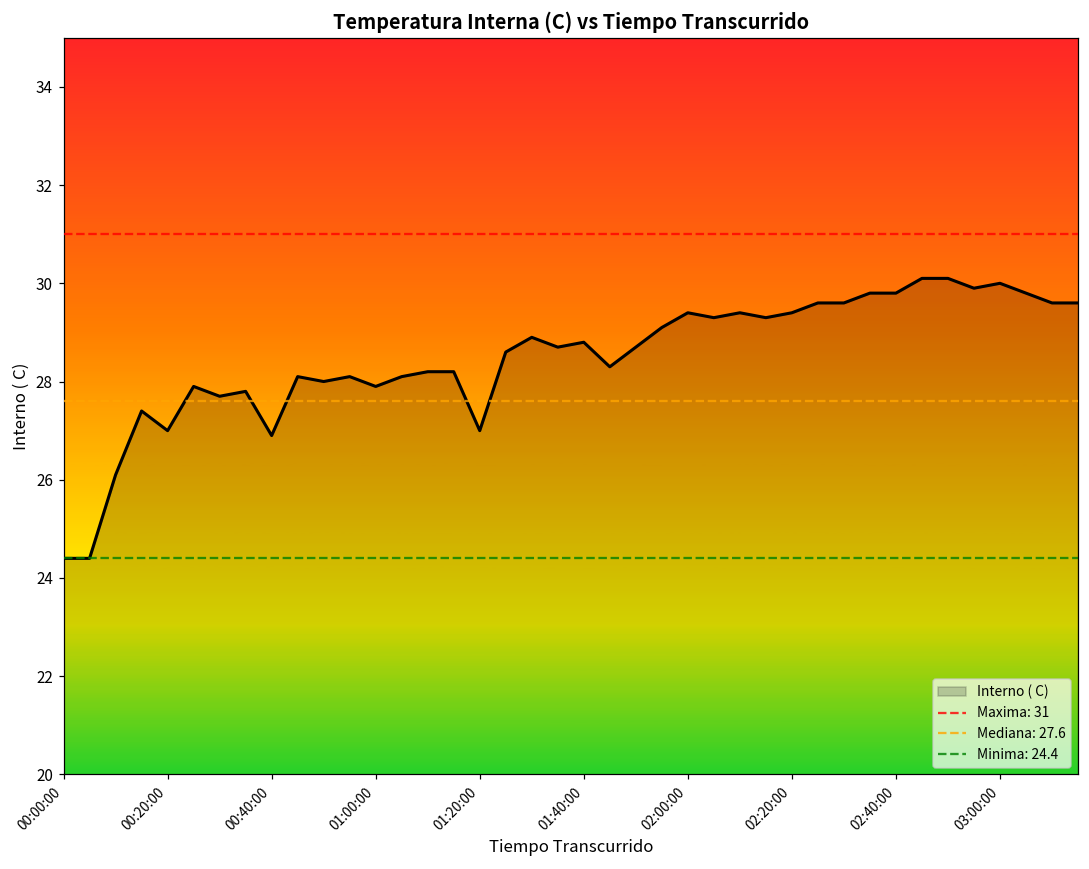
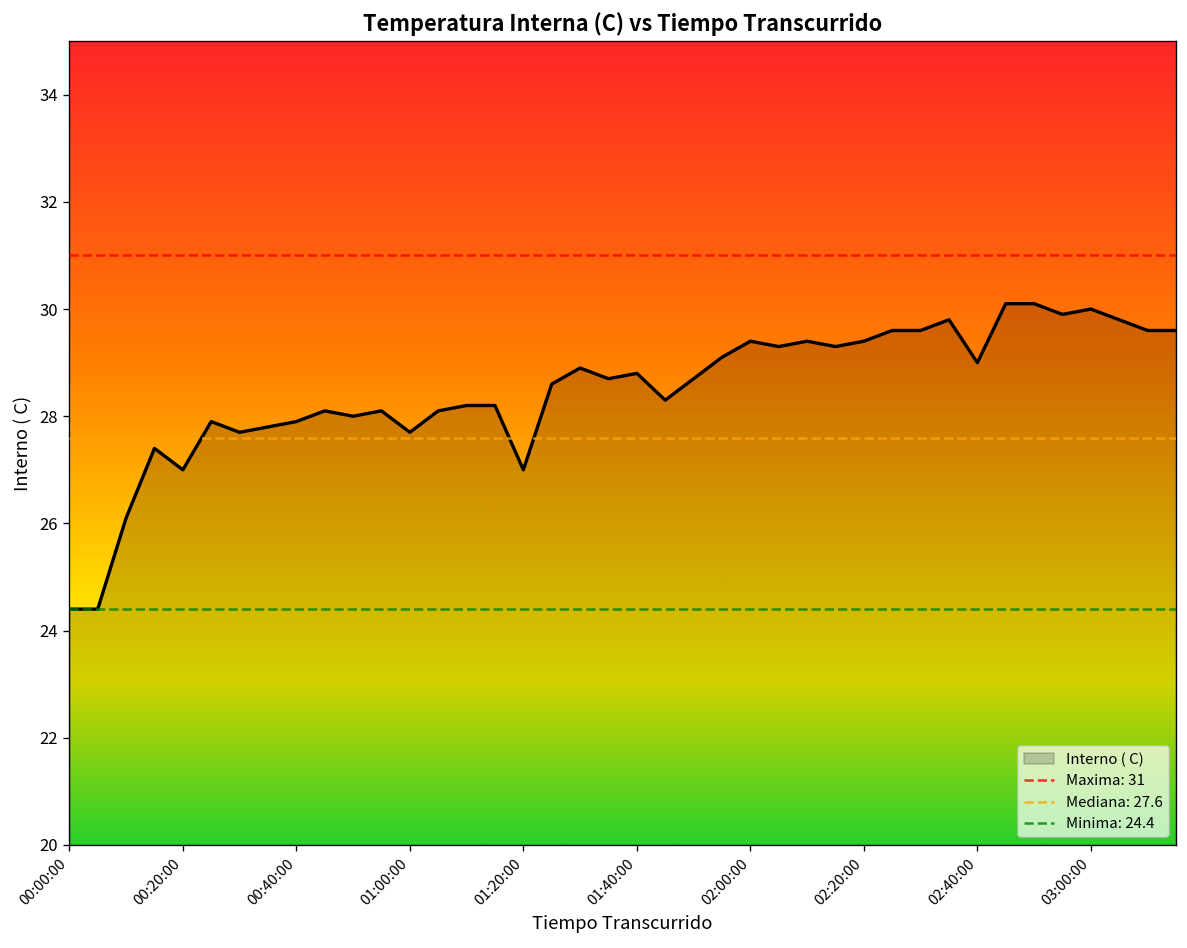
00:40:00: 26.9 -> 27.9
01:00:00: 27.9 -> 27.7
02:40:00: 29.8 -> 29.0
